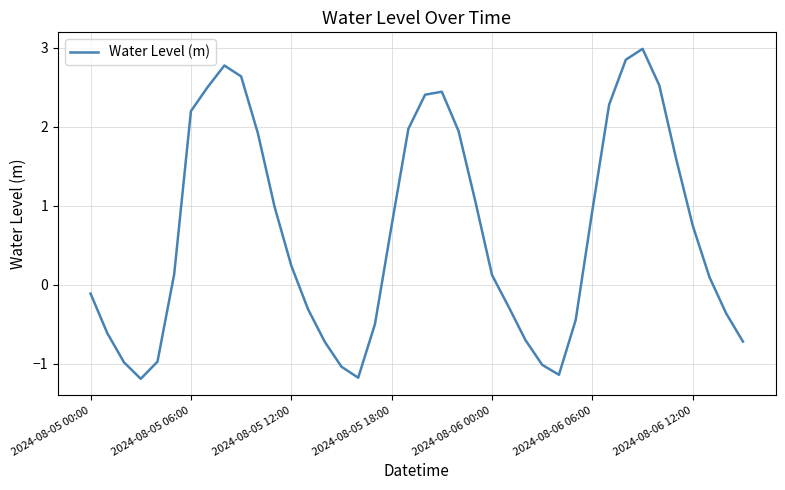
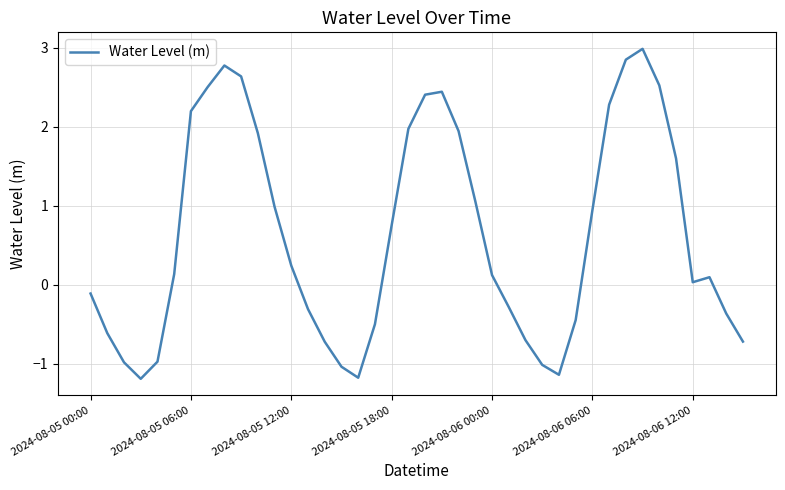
2024-08-06 12:00: 0.7 -> 0.0
